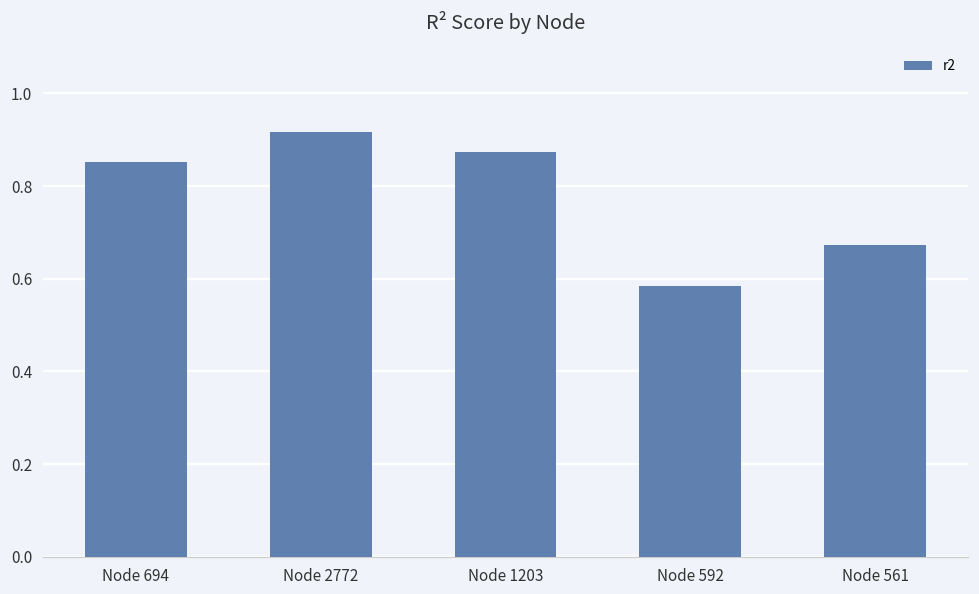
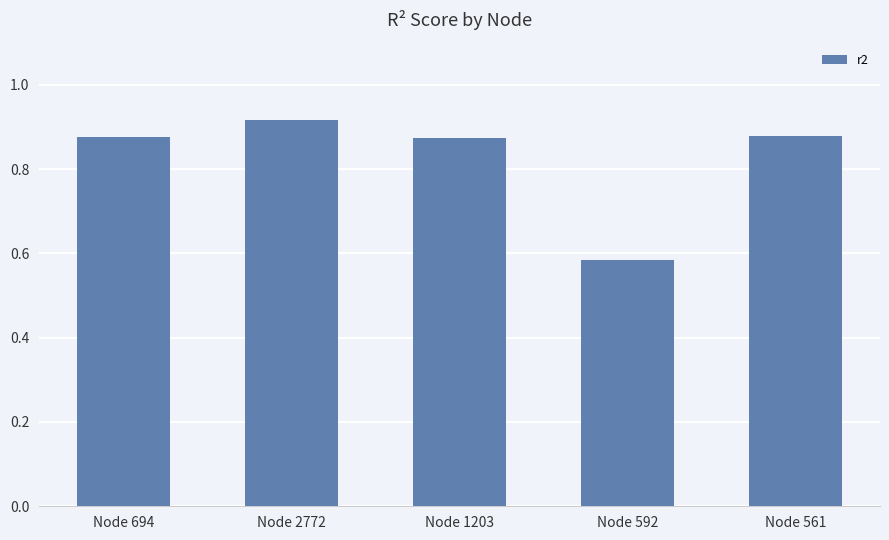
Node 694: 0.85 -> 0.88
Node 561: 0.67 -> 0.88
